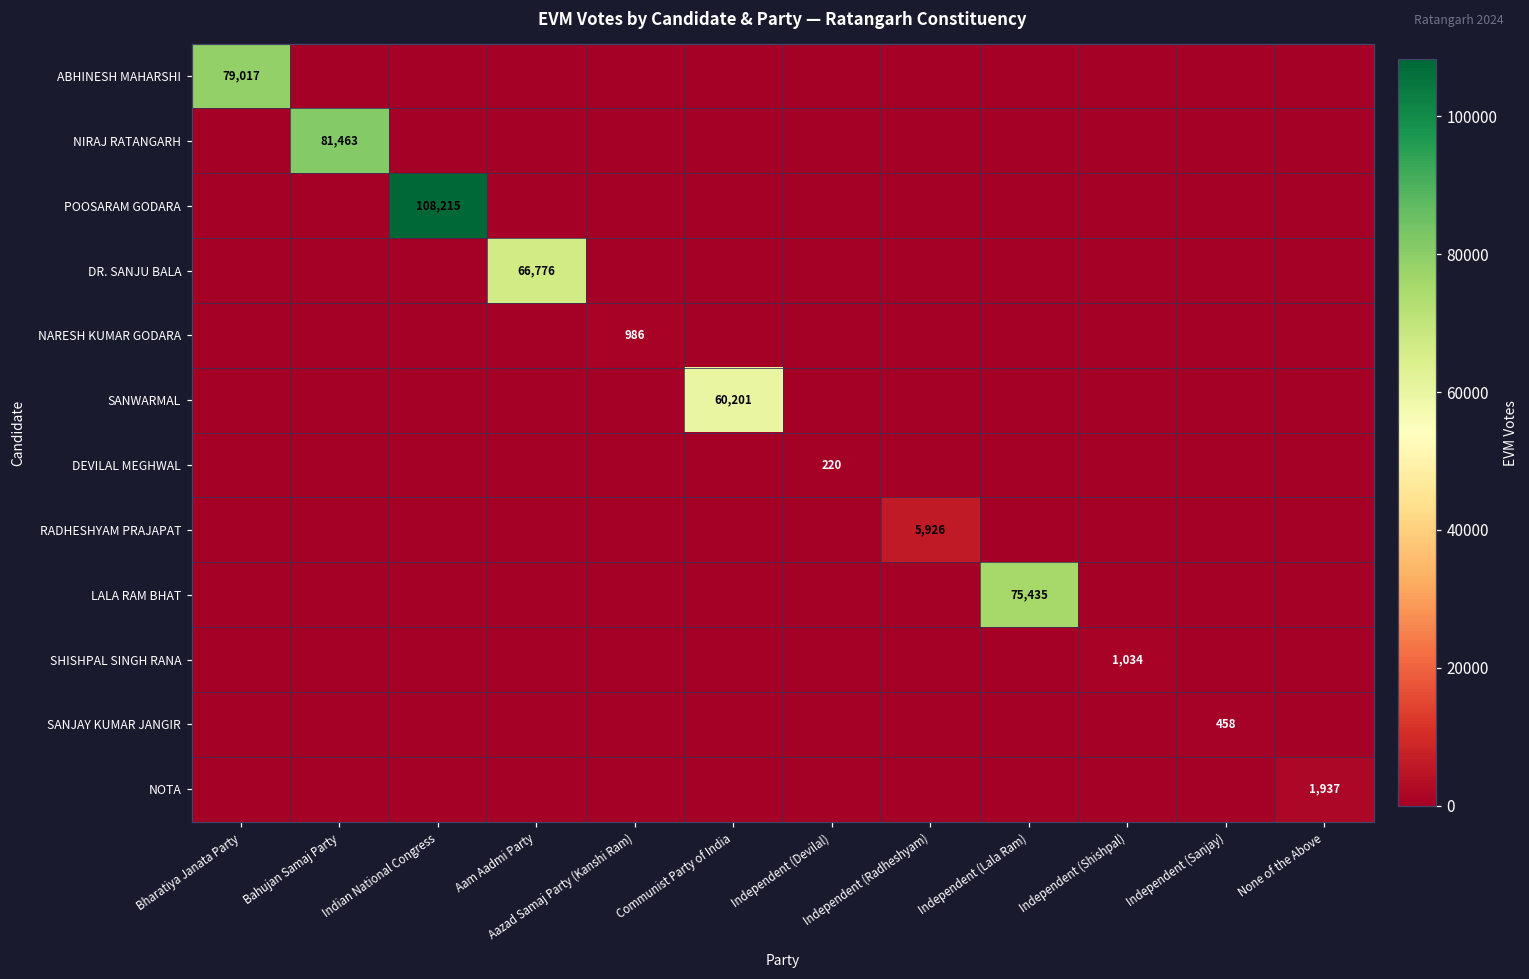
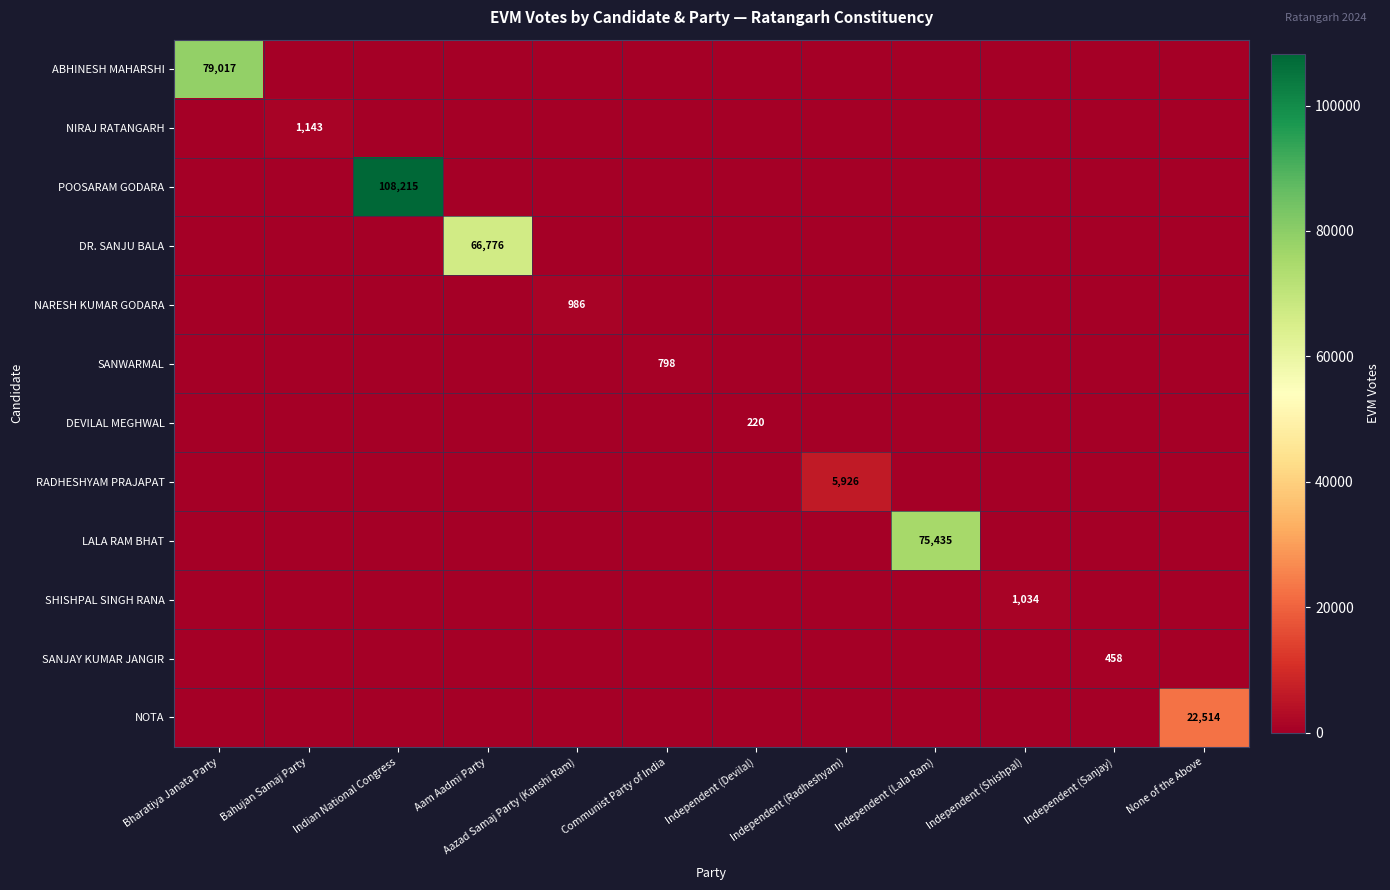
NIRAJ RATANGARH, Bahujan Samaj Party: 81,463 -> 1,143
SANWARMAL, Communist Party of India: 60,201 -> 798
NOTA, None of the Above: 1,937 -> 22,514
